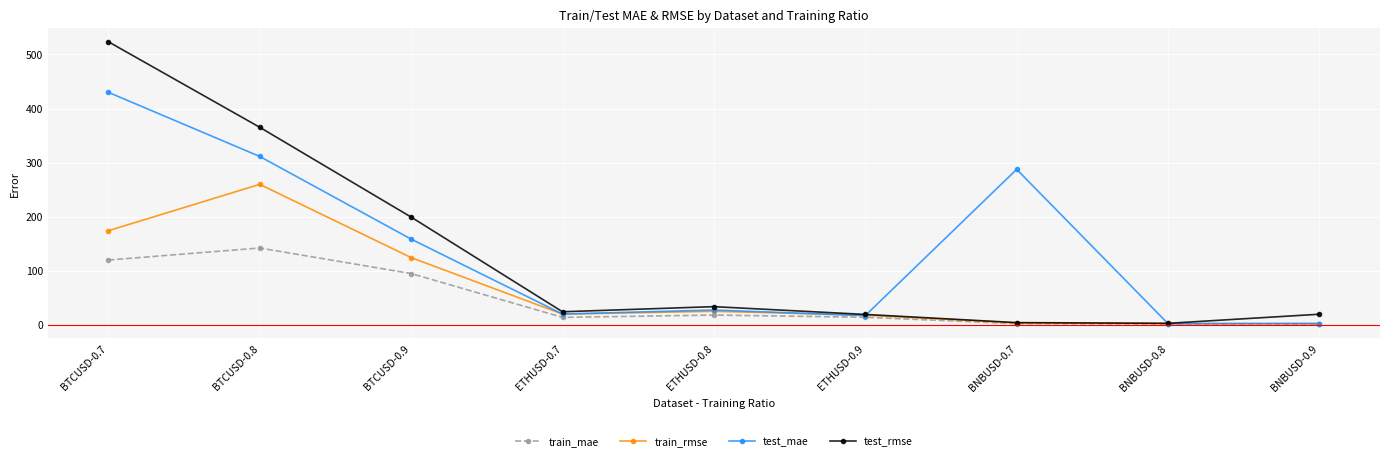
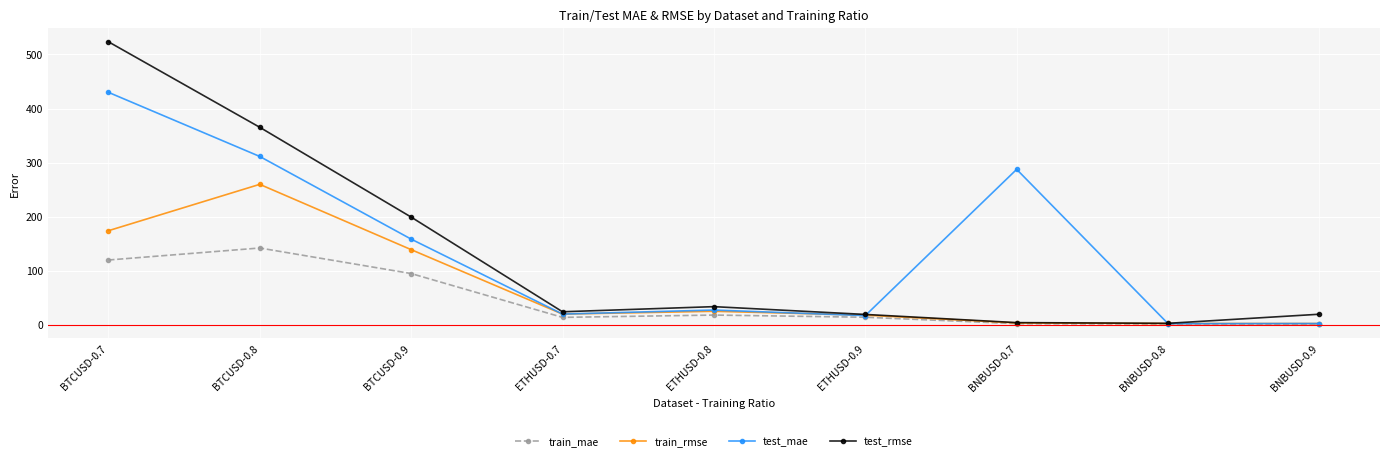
train_rmse, BTCUSD-0.9: 120 -> 140
